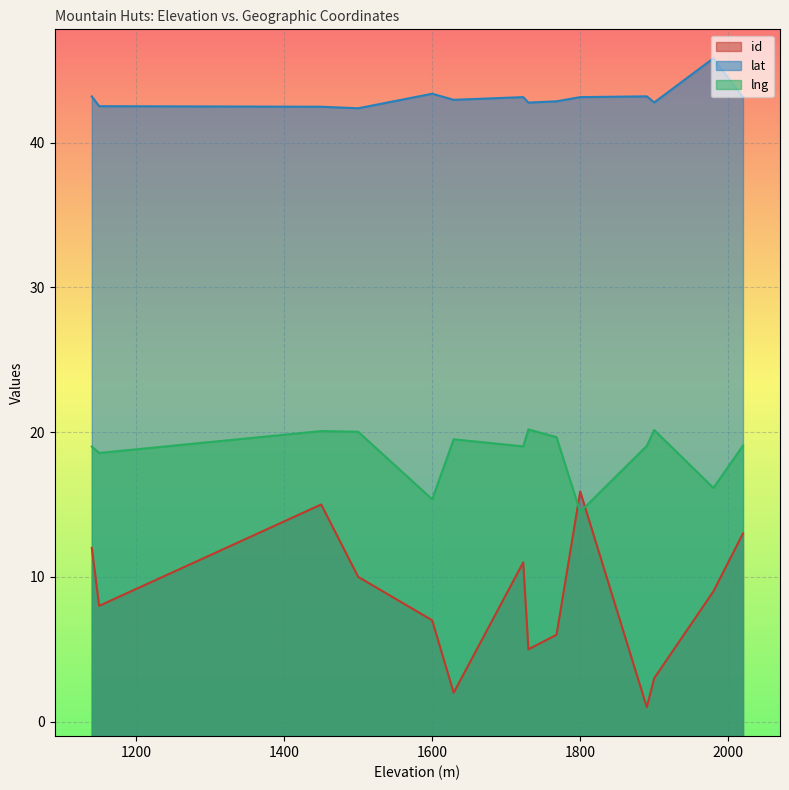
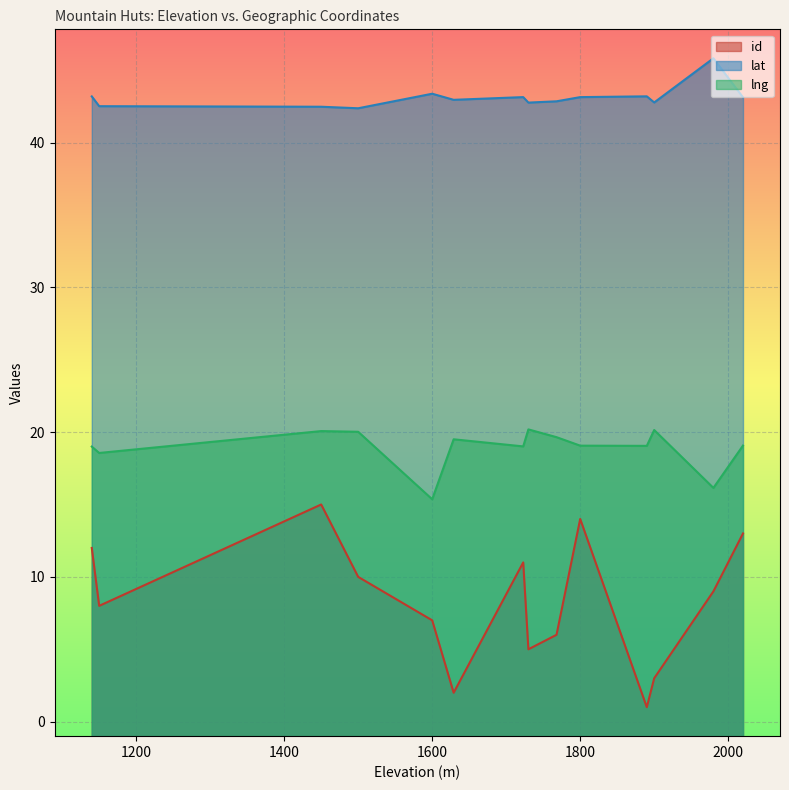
id, 1800: 15.9 -> 14.0
lng, 1800: 14.5 -> 19.1
